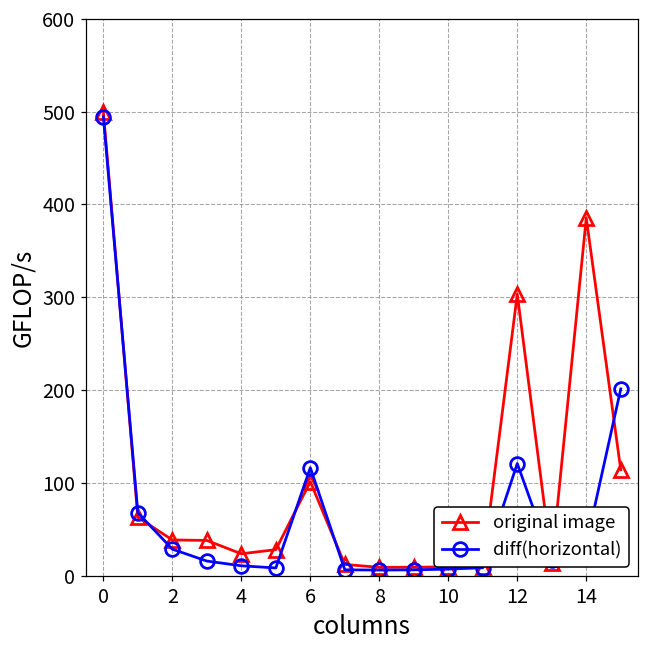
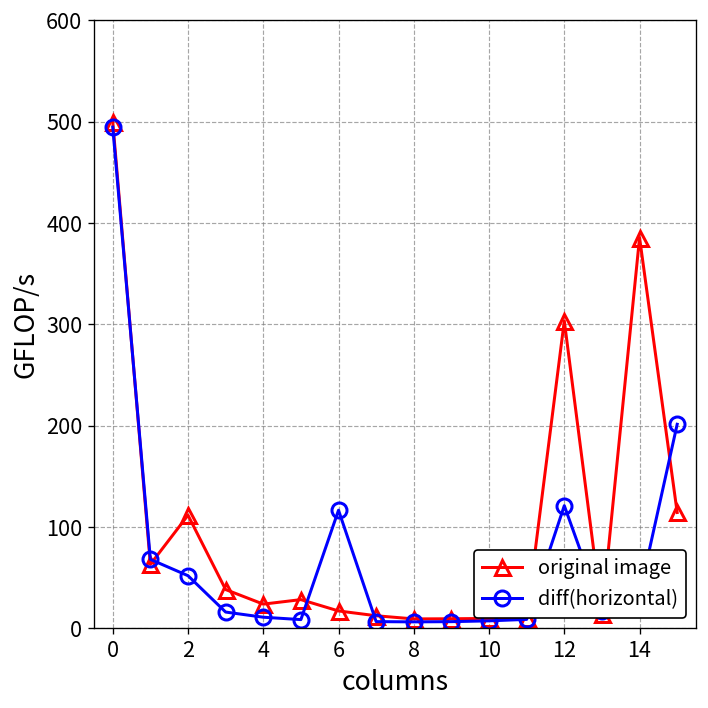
original image, 2: 40 -> 110
diff(horizontal), 2: 30 -> 50
original image, 6: 100 -> 20
